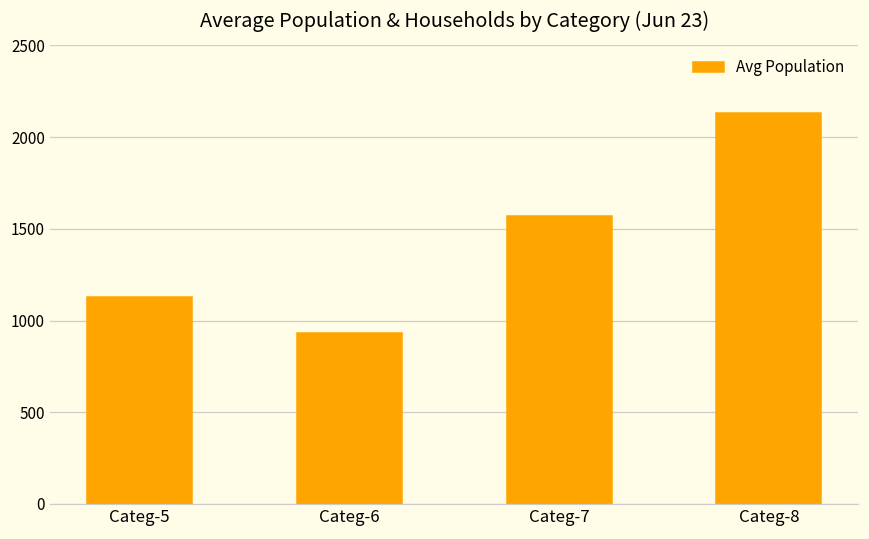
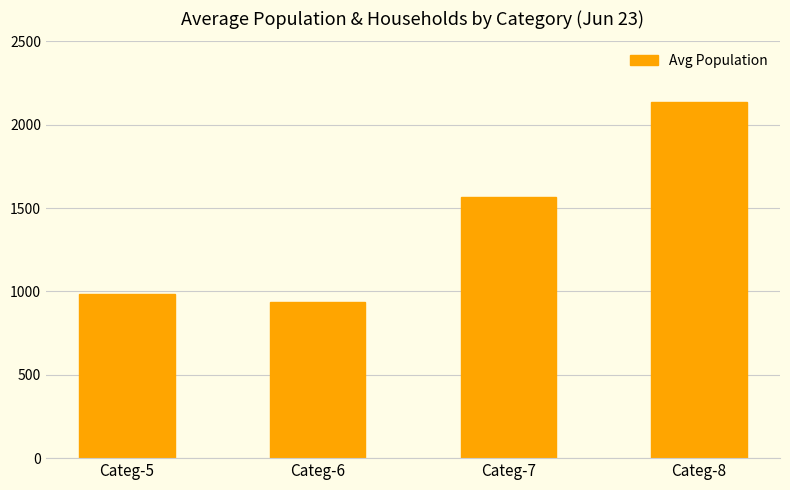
Categ-5: 1130 -> 980
